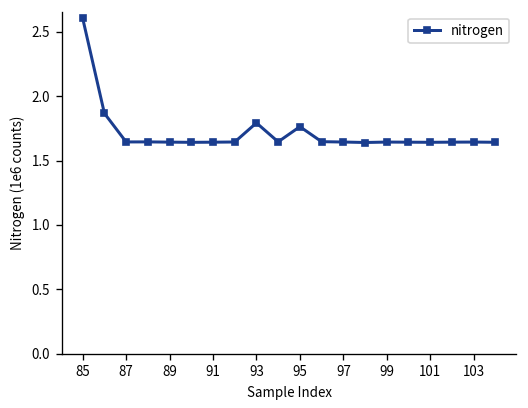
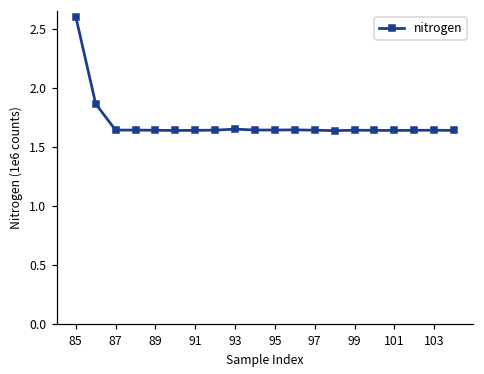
93: 1.79 -> 1.65
95: 1.76 -> 1.65
